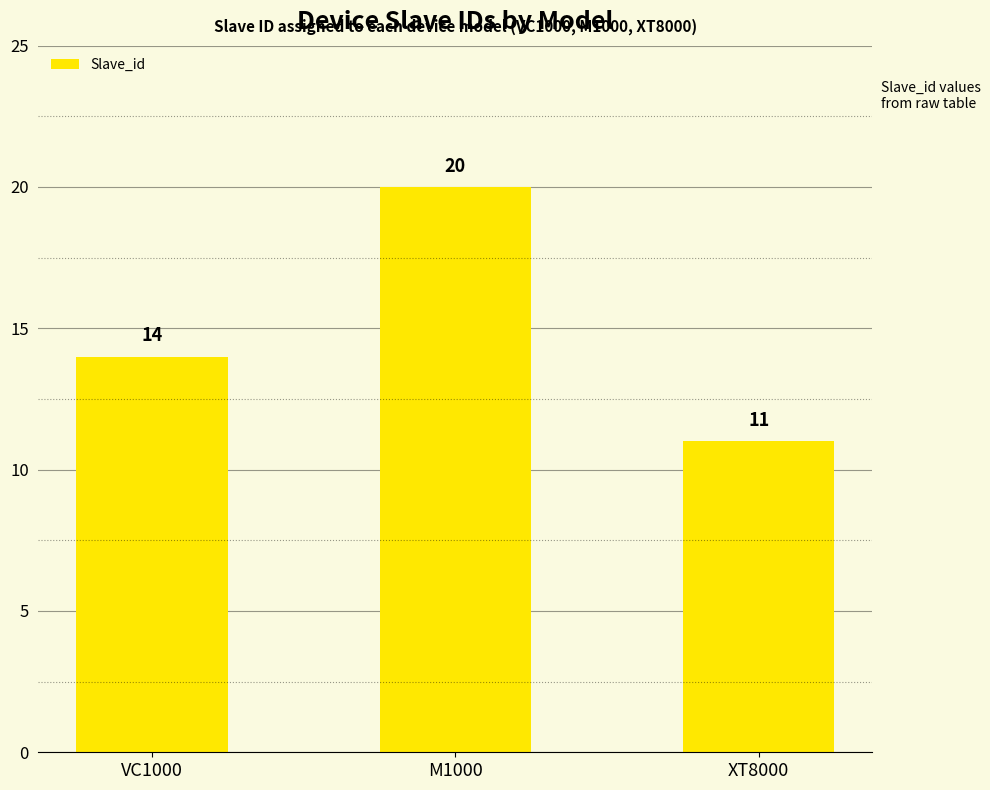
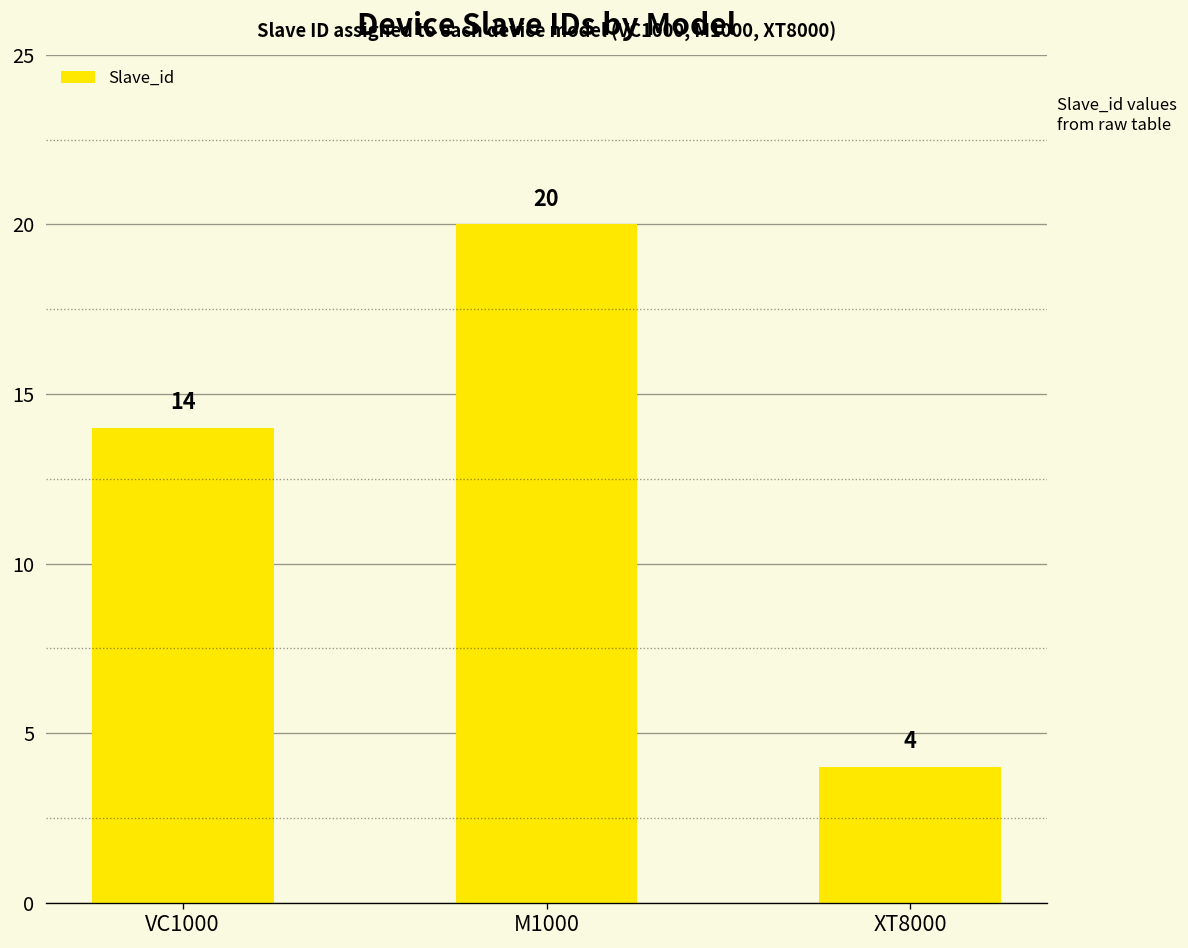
XT8000: 11 -> 4
